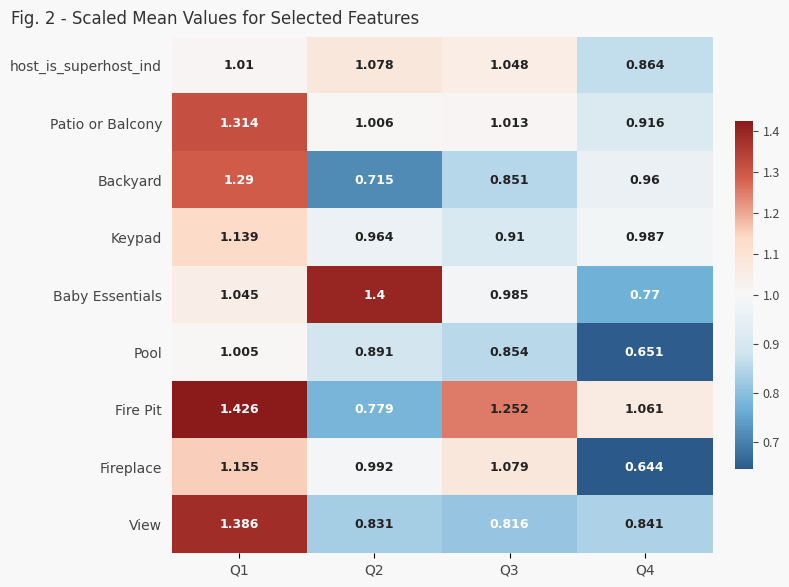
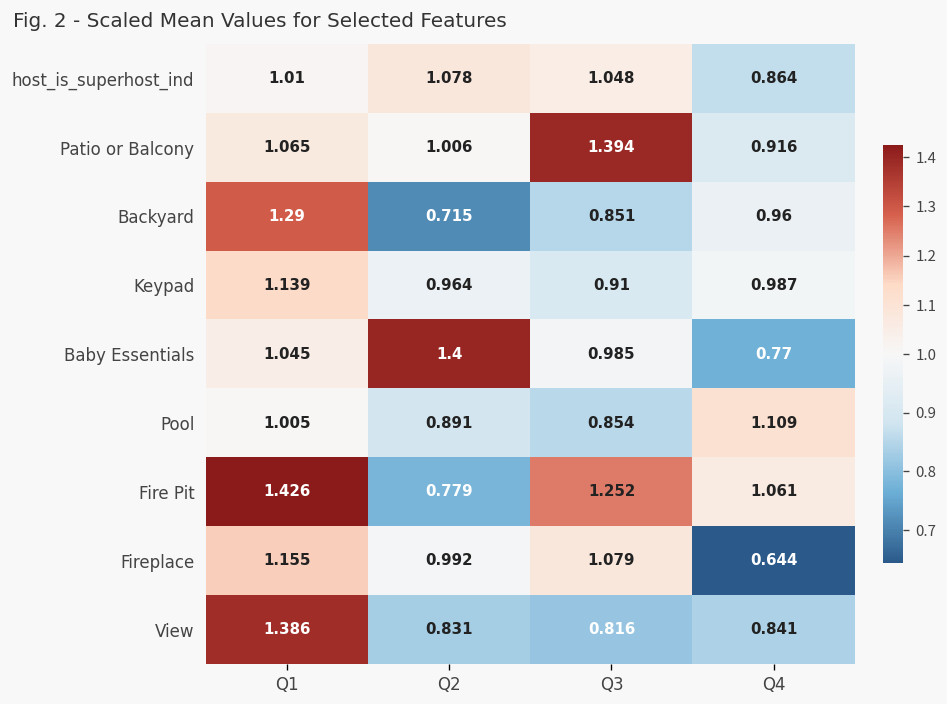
Patio or Balcony, Q1: 1.314 -> 1.065
Patio or Balcony, Q3: 1.013 -> 1.394
Pool, Q4: 0.651 -> 1.109
